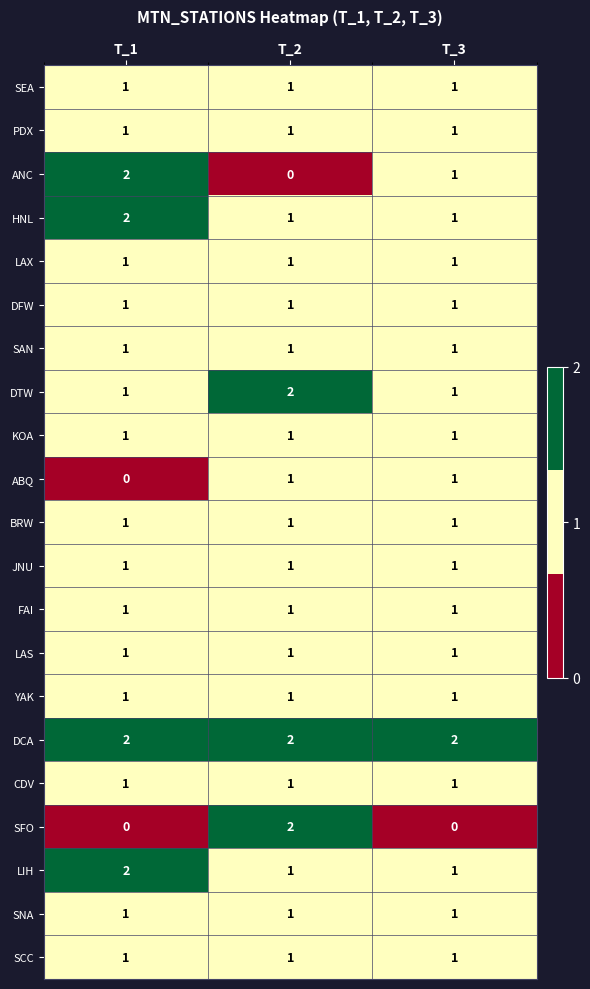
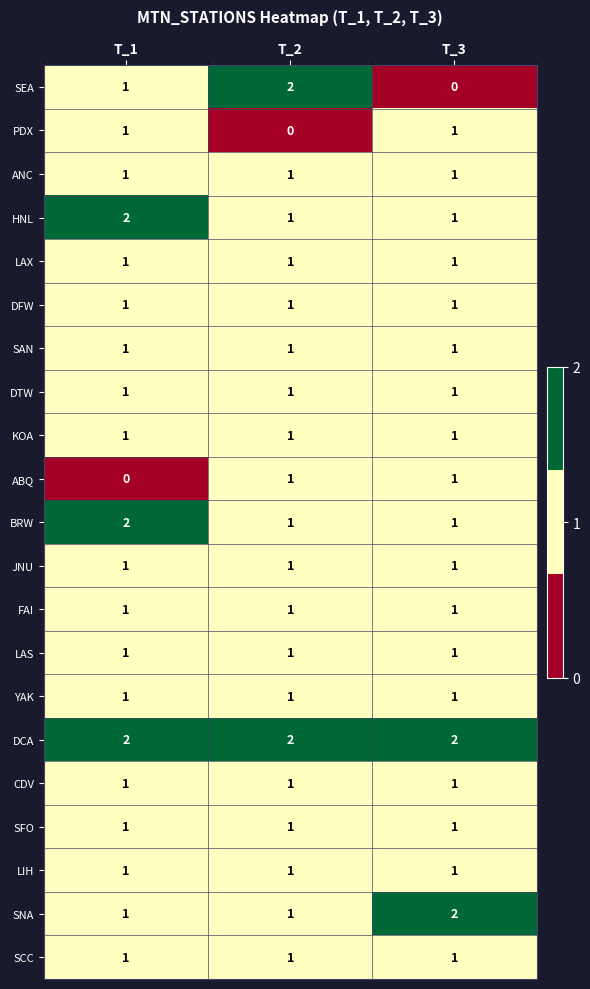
SEA, T_2: 1 -> 2
SEA, T_3: 1 -> 0
PDX, T_2: 1 -> 0
ANC, T_1: 2 -> 1
ANC, T_2: 0 -> 1
DTW, T_2: 2 -> 1
BRW, T_1: 1 -> 2
SFO, T_1: 0 -> 1
SFO, T_2: 2 -> 1
SFO, T_3: 0 -> 1
LIH, T_1: 2 -> 1
SNA, T_3: 1 -> 2
